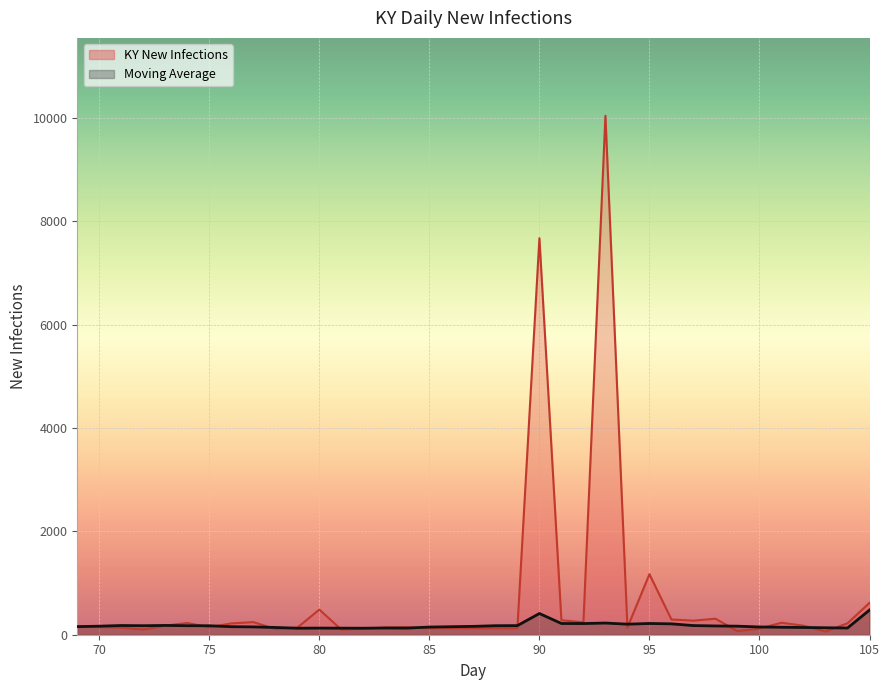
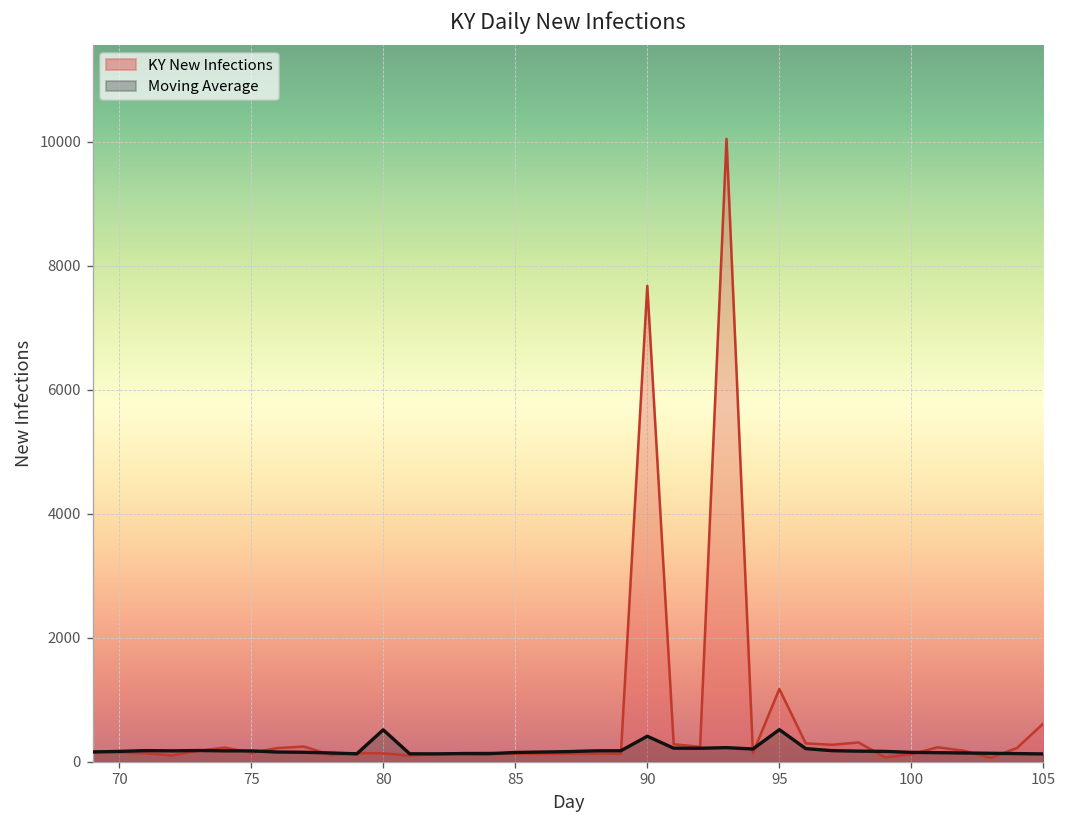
KY New Infections, 80: 500 -> 100
Moving Average, 80: 100 -> 500
Moving Average, 95: 200 -> 500
Moving Average, 105: 500 -> 100
